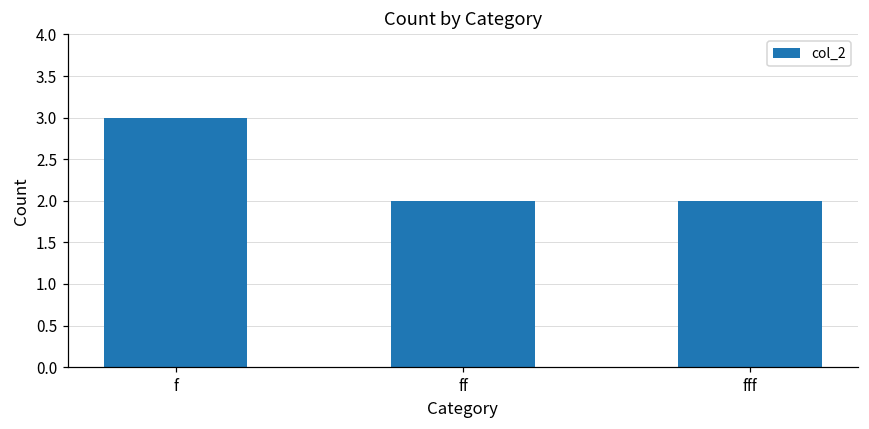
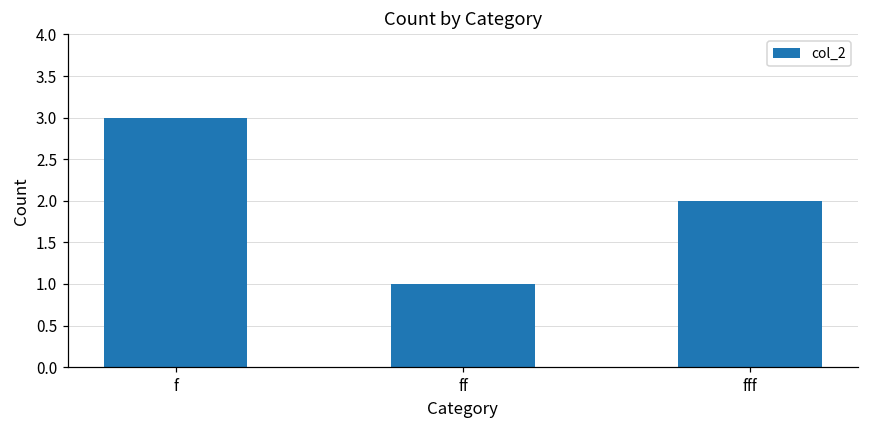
ff: 2 -> 1
